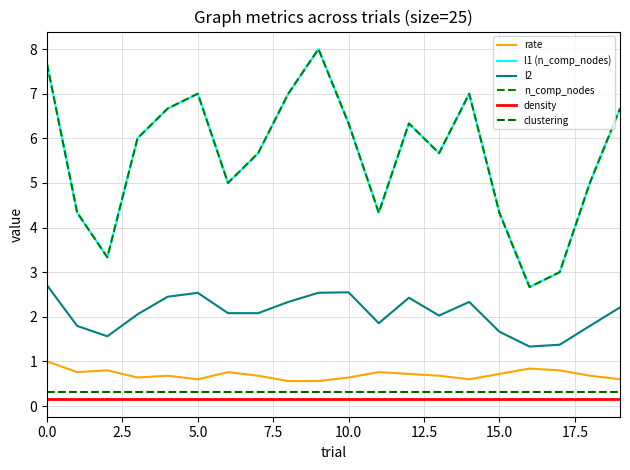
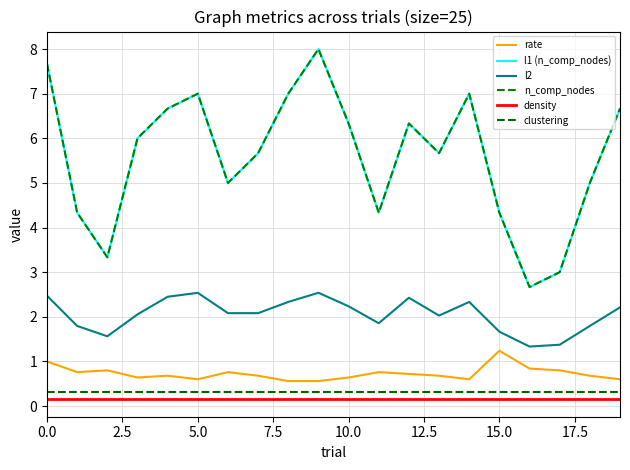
l2, 0.0: 2.7 -> 2.5
l2, 10.0: 2.5 -> 2.2
rate, 15.0: 0.7 -> 1.2
